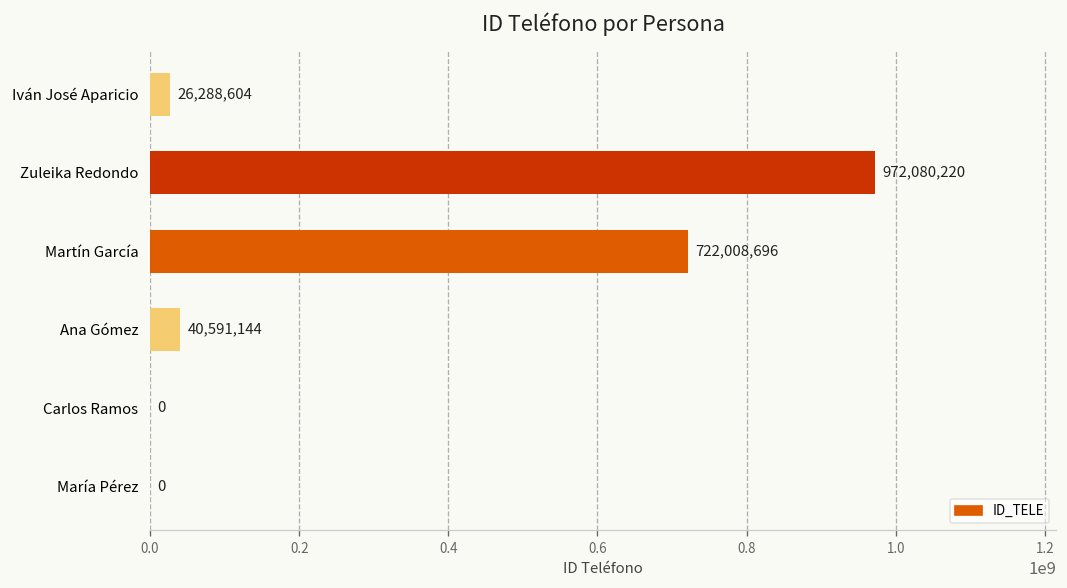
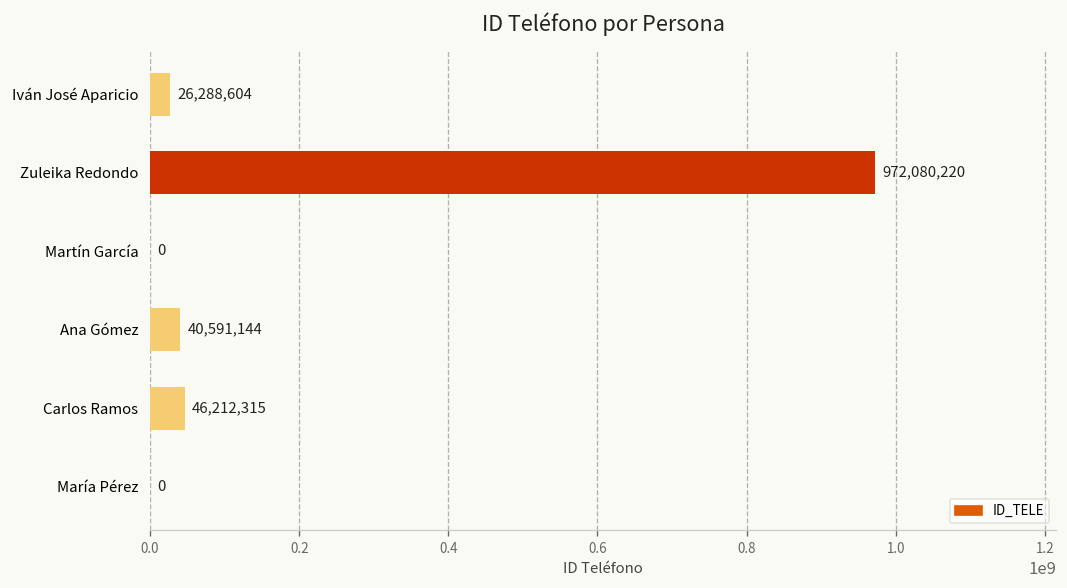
Martín García: 722,008,696 -> 0
Carlos Ramos: 0 -> 46,212,315
